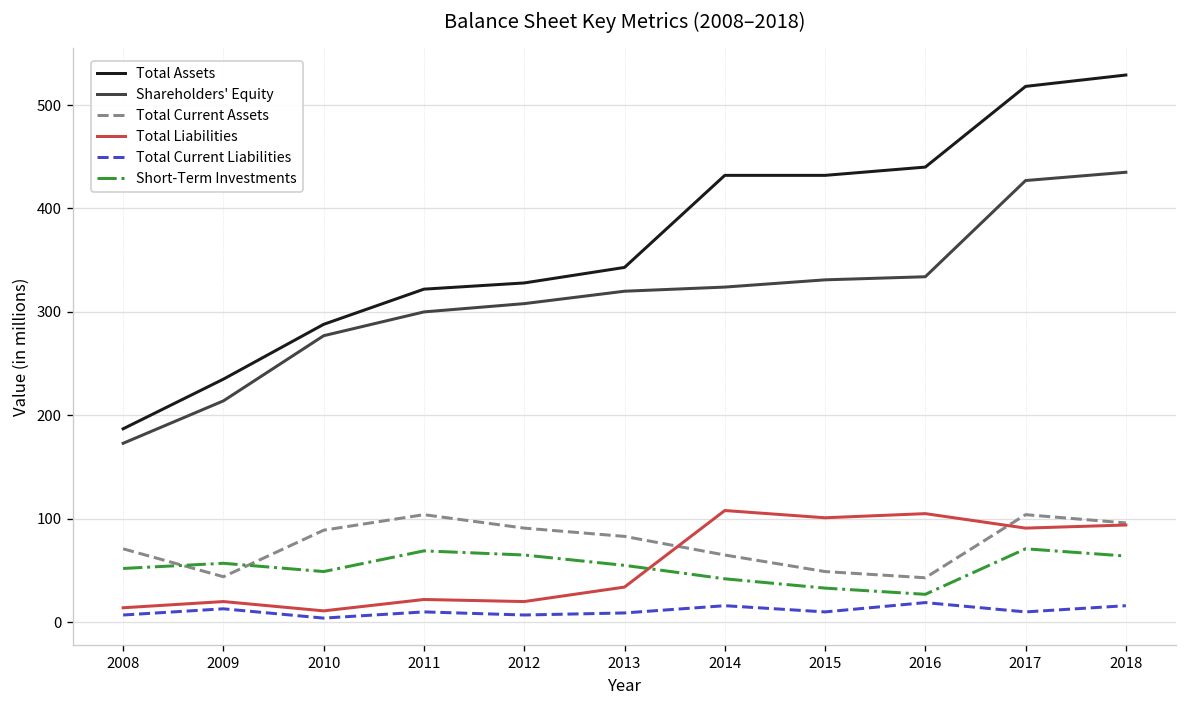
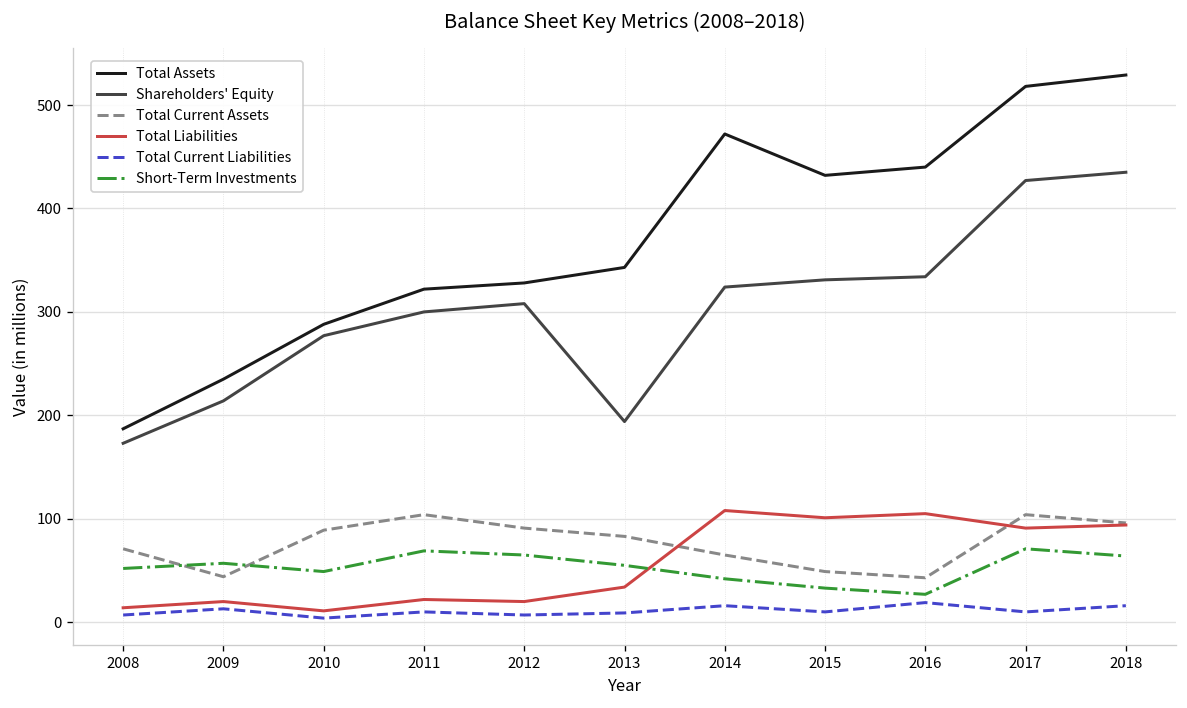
Shareholders' Equity, 2013: 320 -> 190
Total Assets, 2014: 430 -> 470
